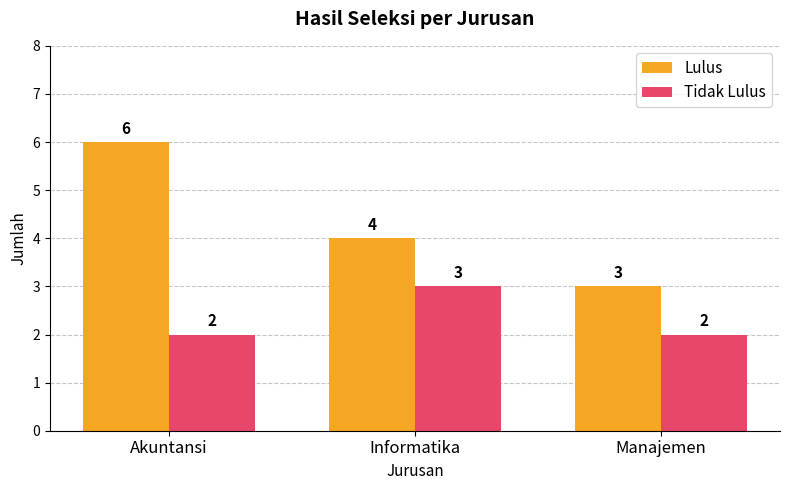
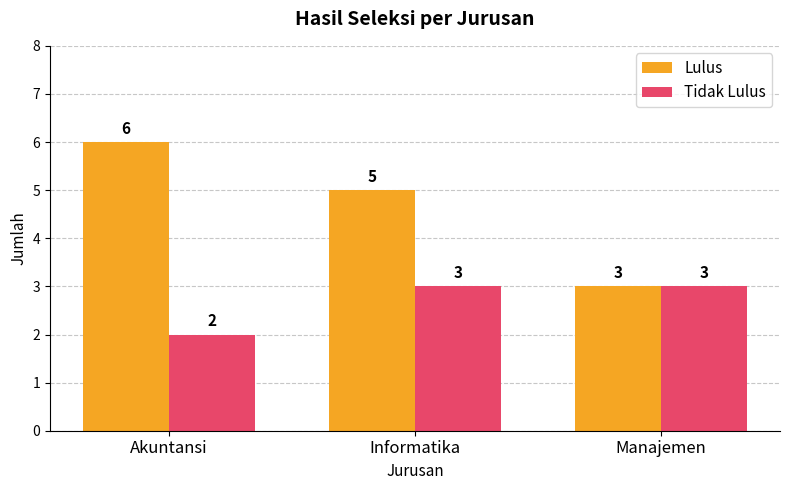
Lulus, Informatika: 4 -> 5
Tidak Lulus, Manajemen: 2 -> 3
